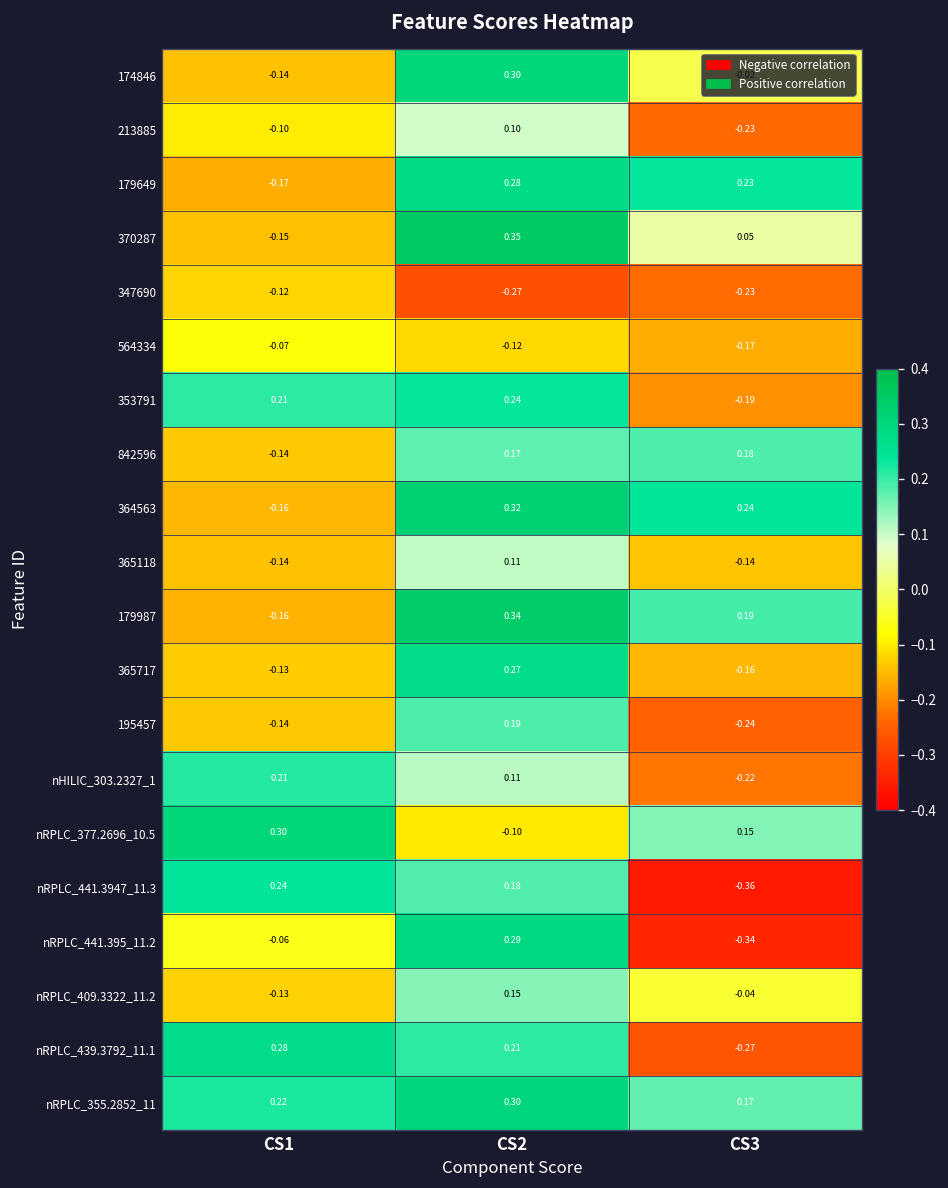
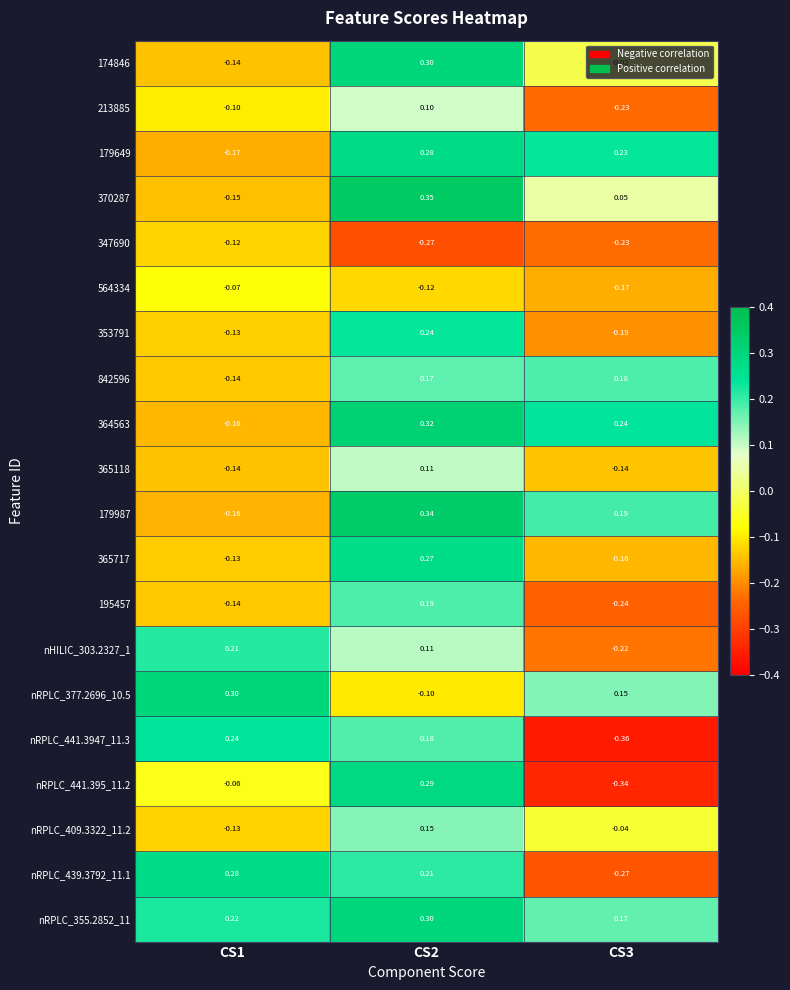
353791, CS1: 0.21 -> -0.13
